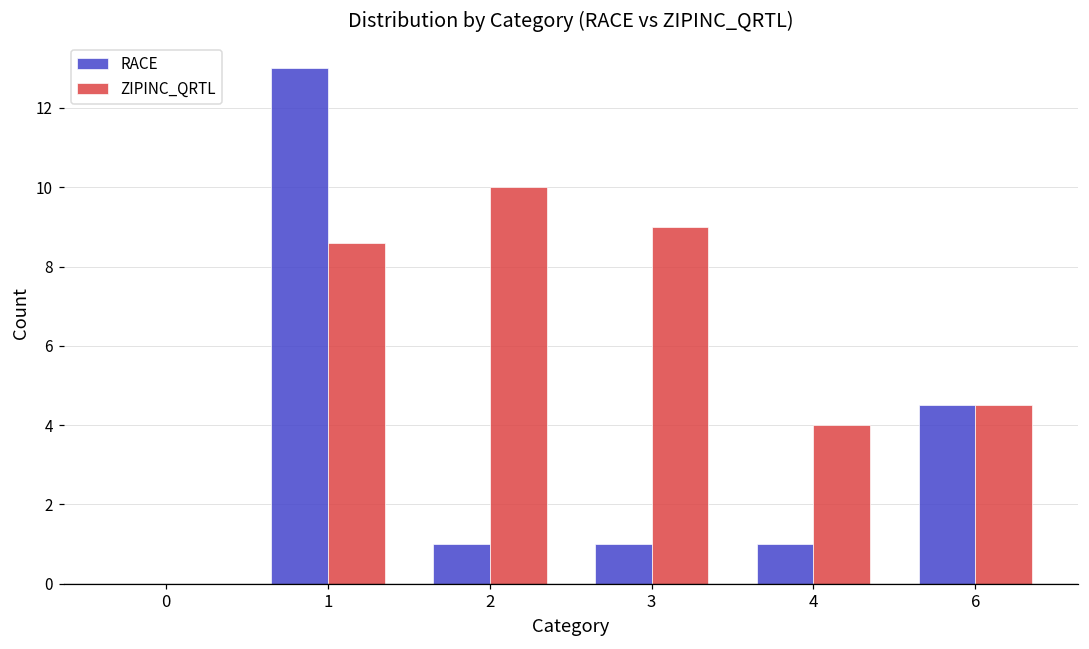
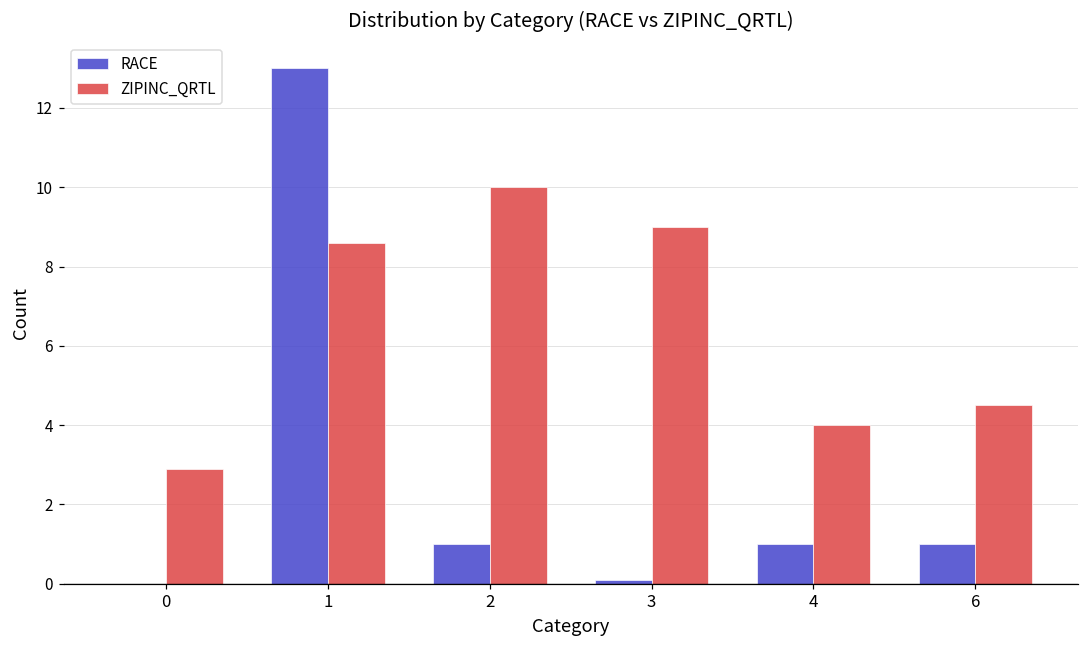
ZIPINC_QRTL, 0: 0.0 -> 2.9
RACE, 3: 1.0 -> 0.1
RACE, 6: 4.5 -> 1.0
